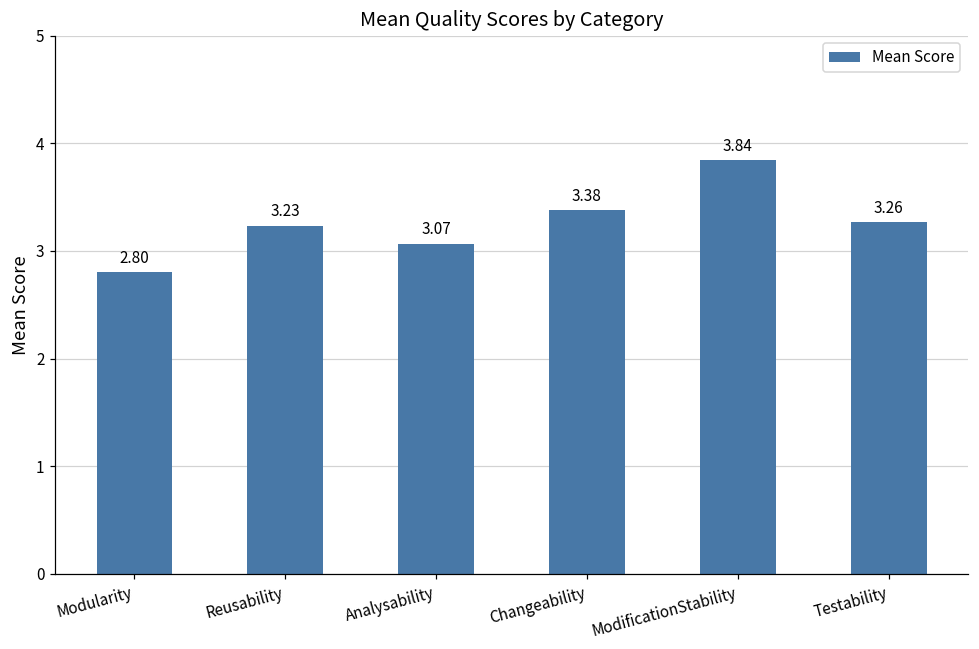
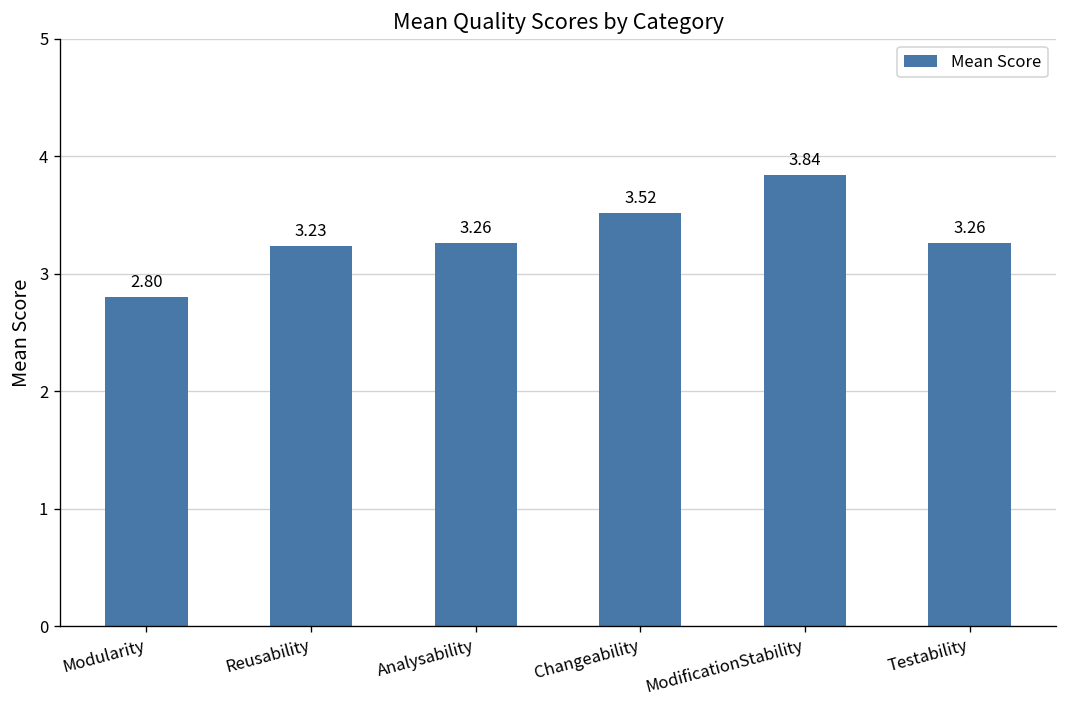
Analysability: 3.07 -> 3.26
Changeability: 3.38 -> 3.52
